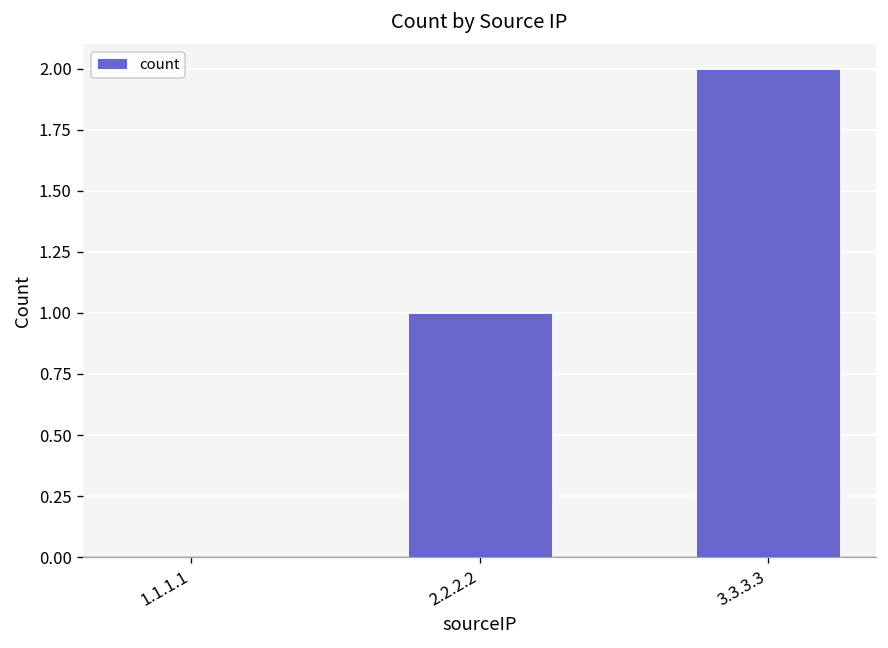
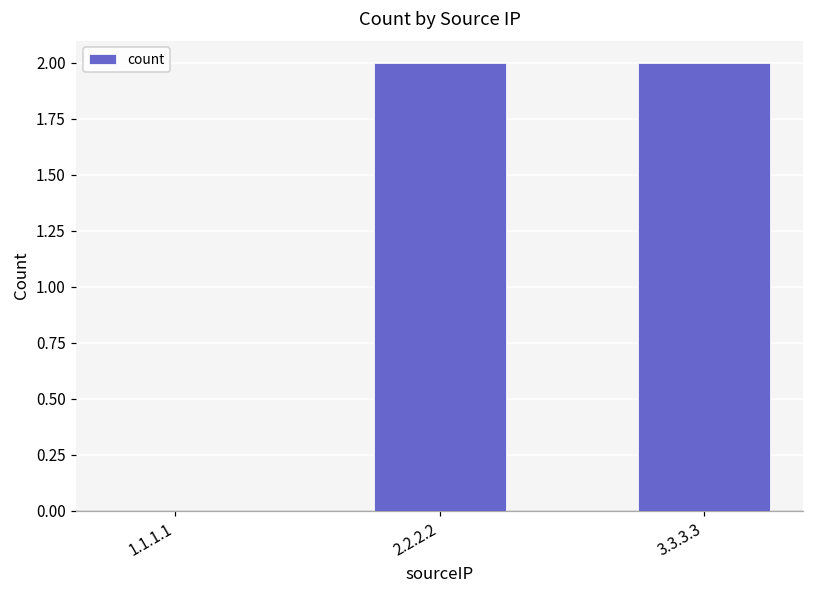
2.2.2.2: 1 -> 2
